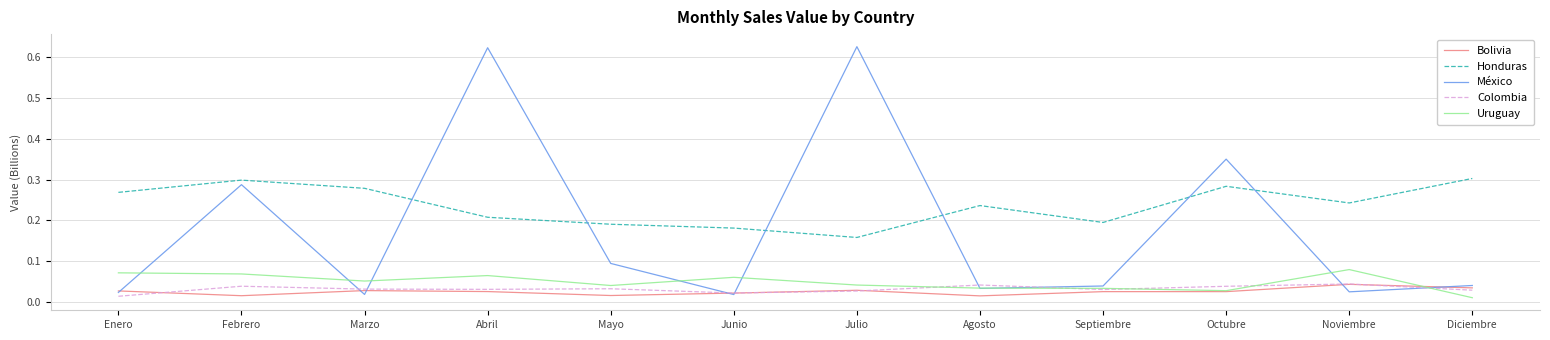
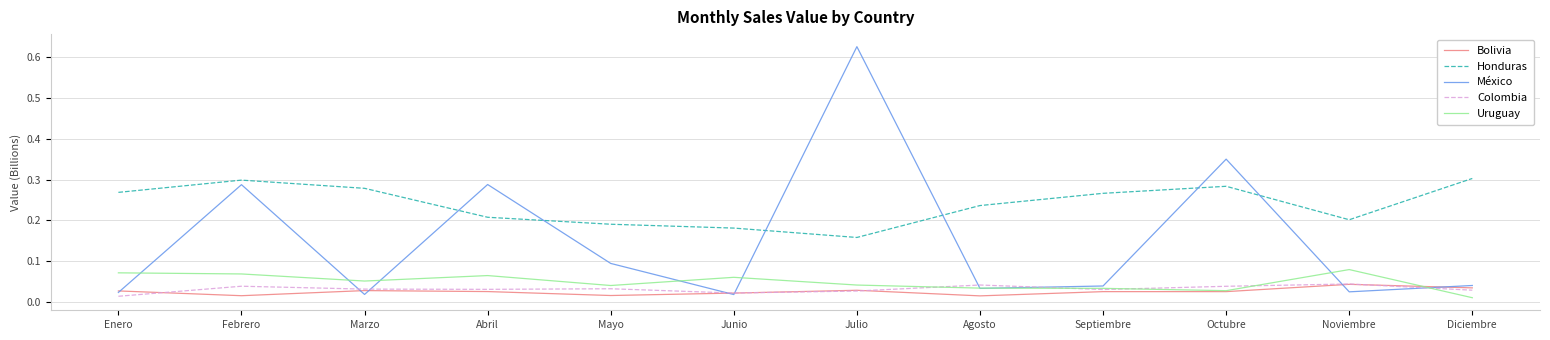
México, Abril: 0.62 -> 0.29
Honduras, Septiembre: 0.19 -> 0.27
Honduras, Noviembre: 0.24 -> 0.20
